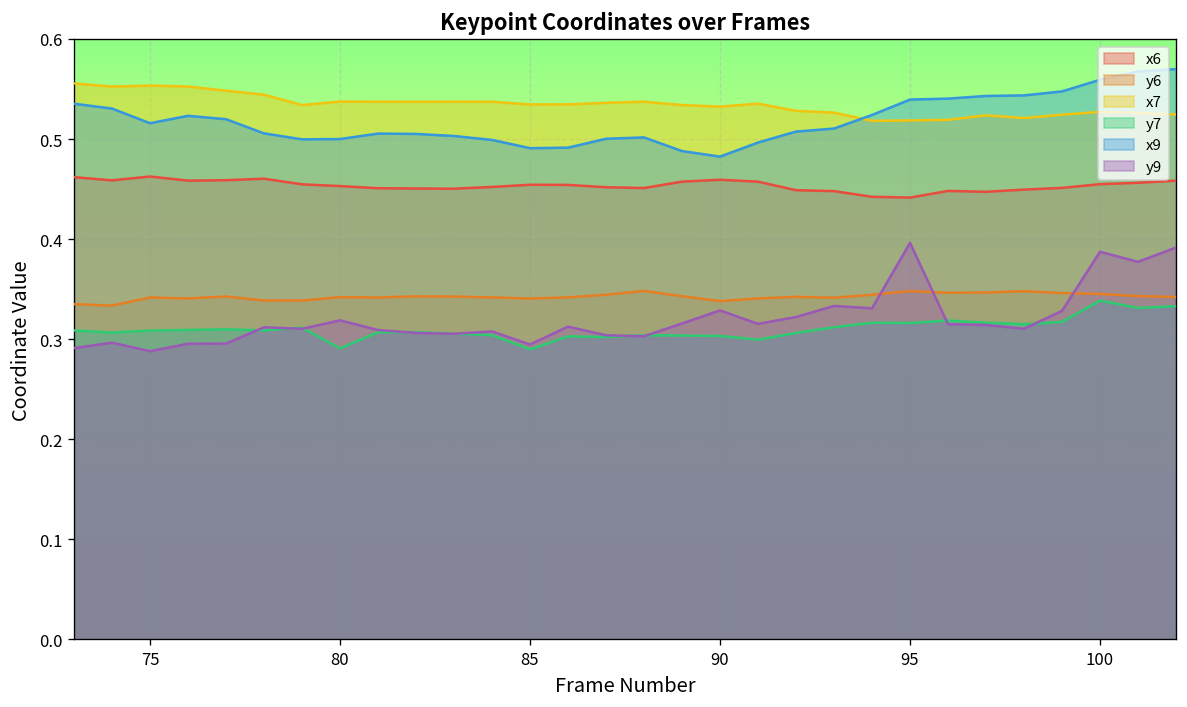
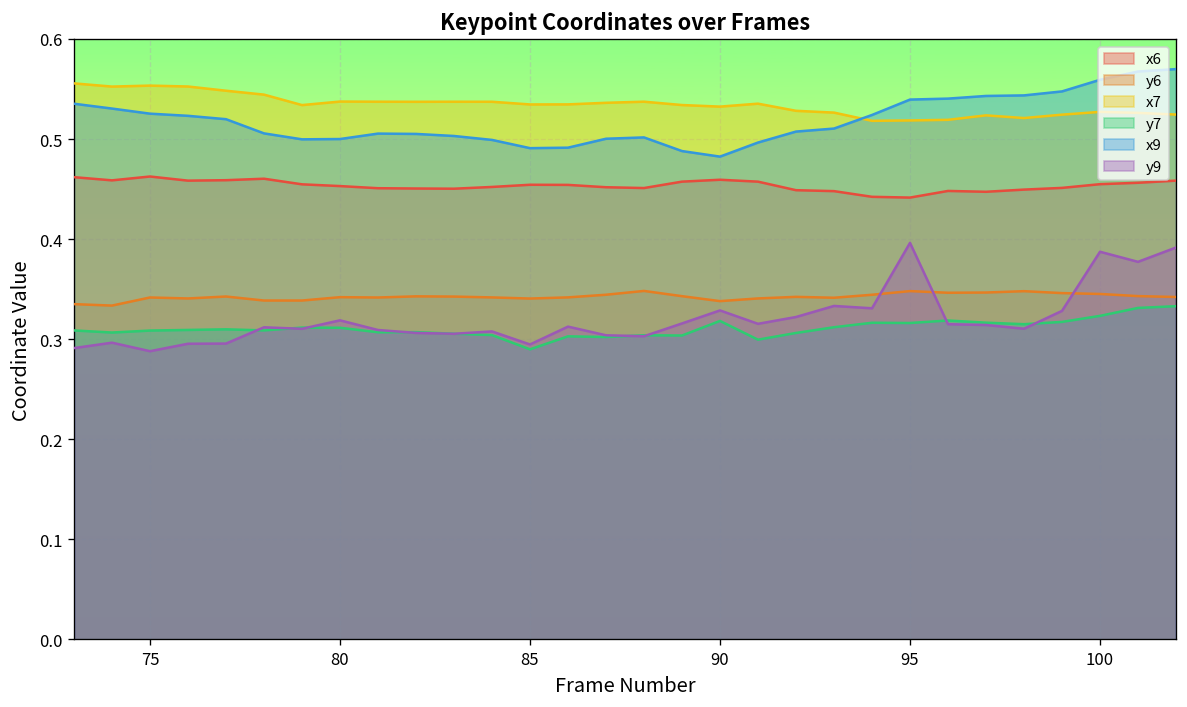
x9, 75: 0.52 -> 0.53
y7, 80: 0.29 -> 0.31
y7, 90: 0.30 -> 0.32
y7, 100: 0.34 -> 0.32
